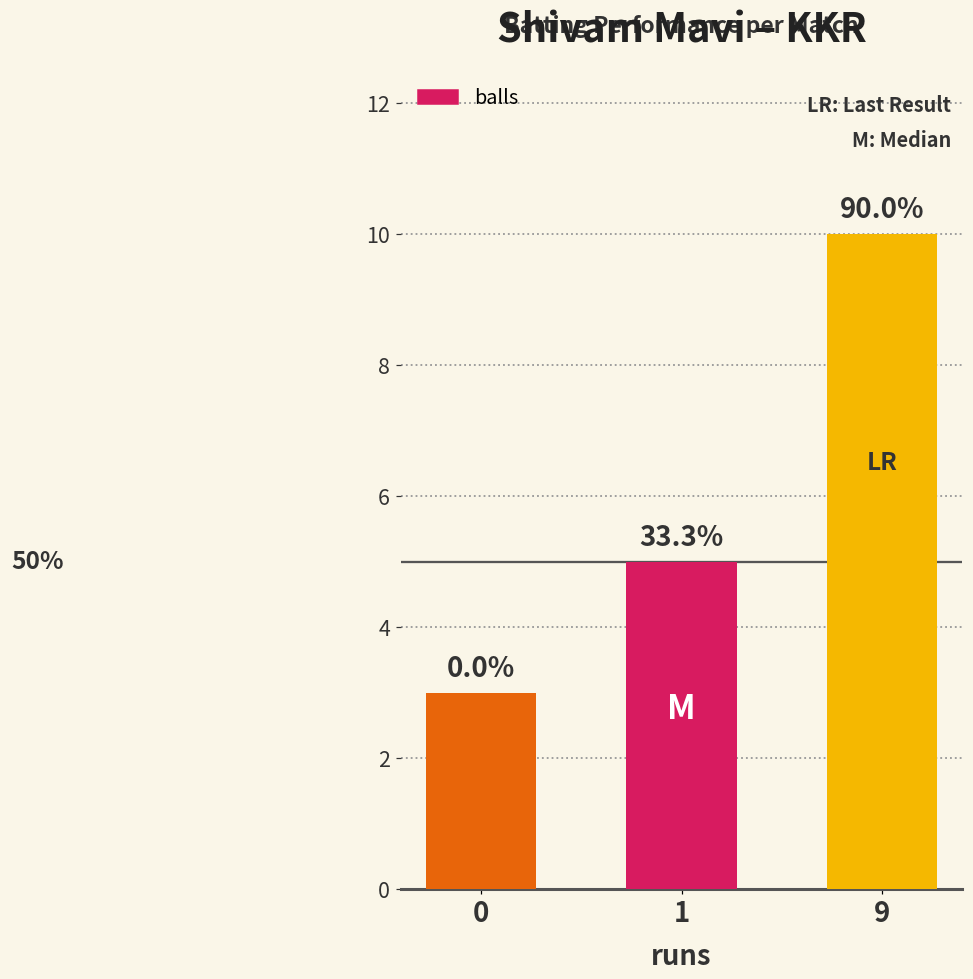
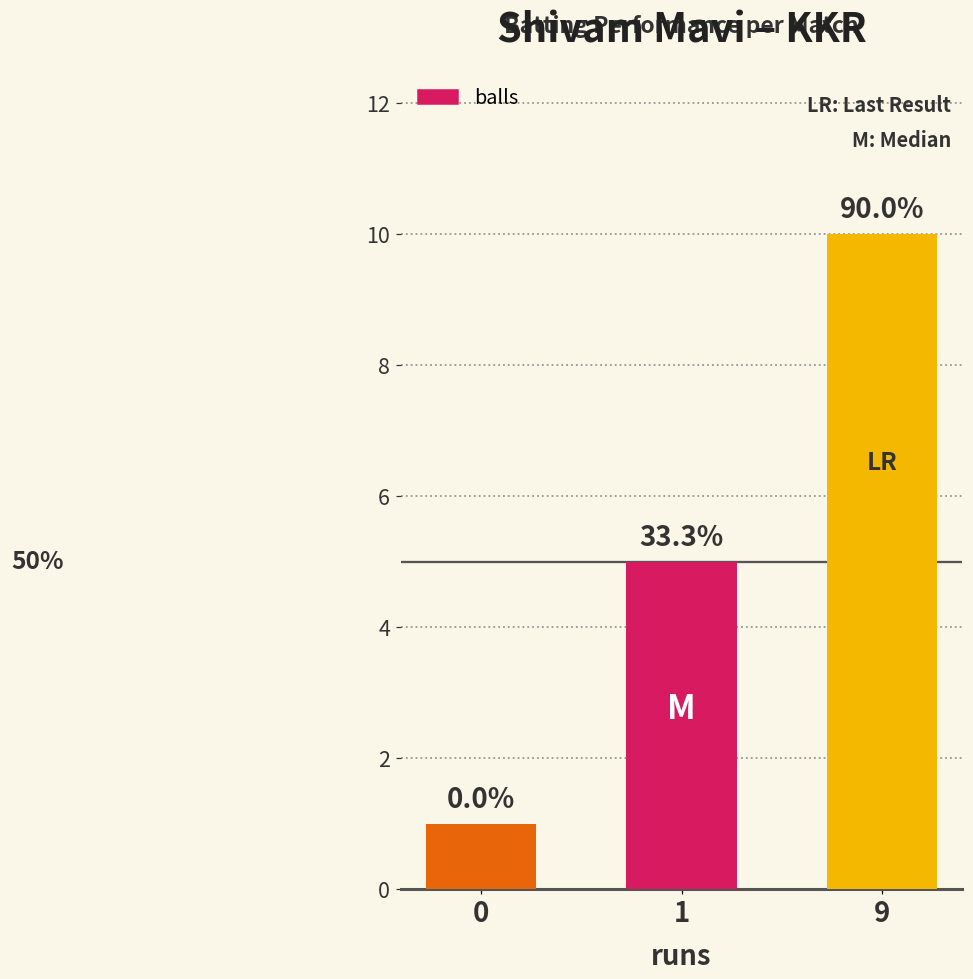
0: 3 -> 1
